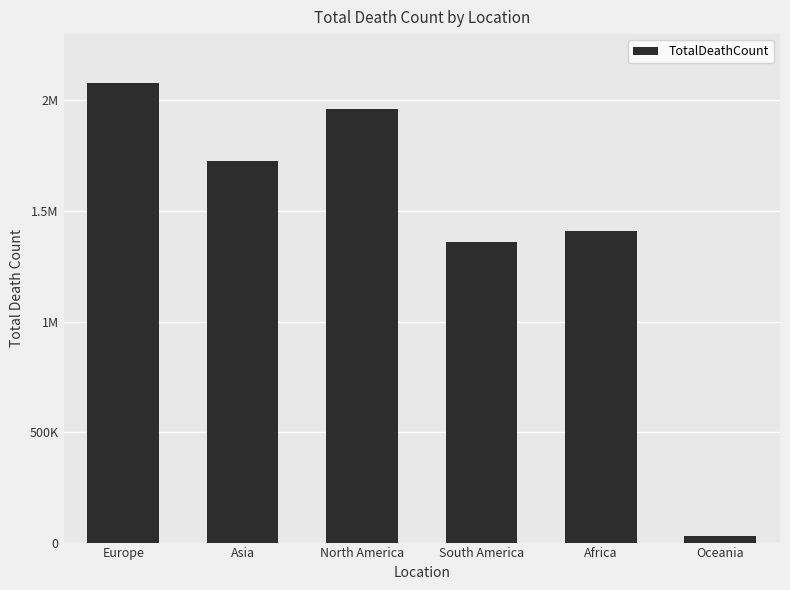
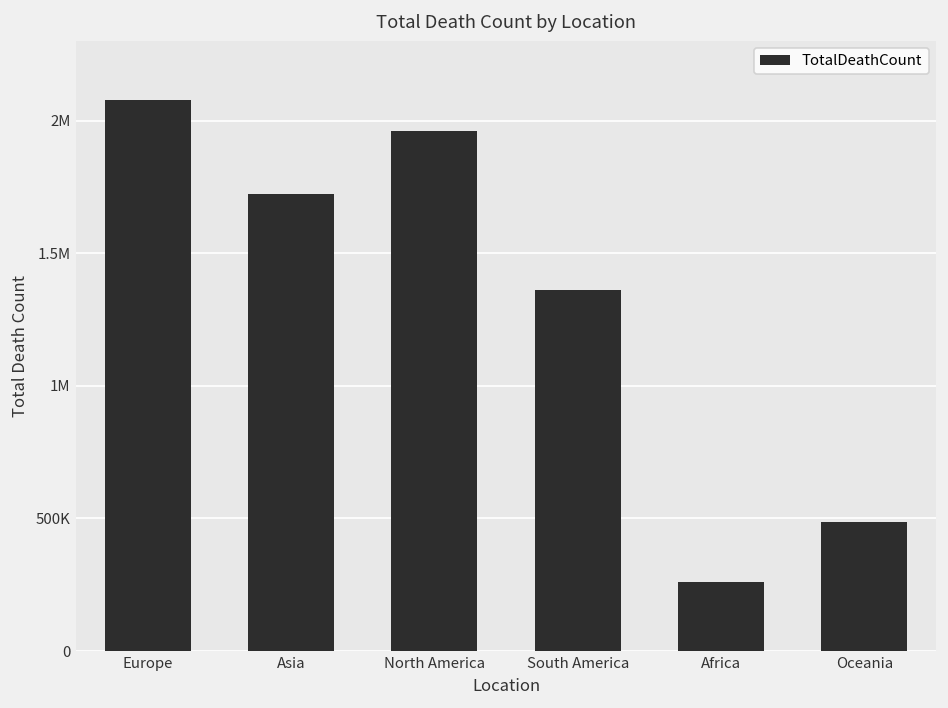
Africa: 1410000 -> 260000
Oceania: 30000 -> 480000
